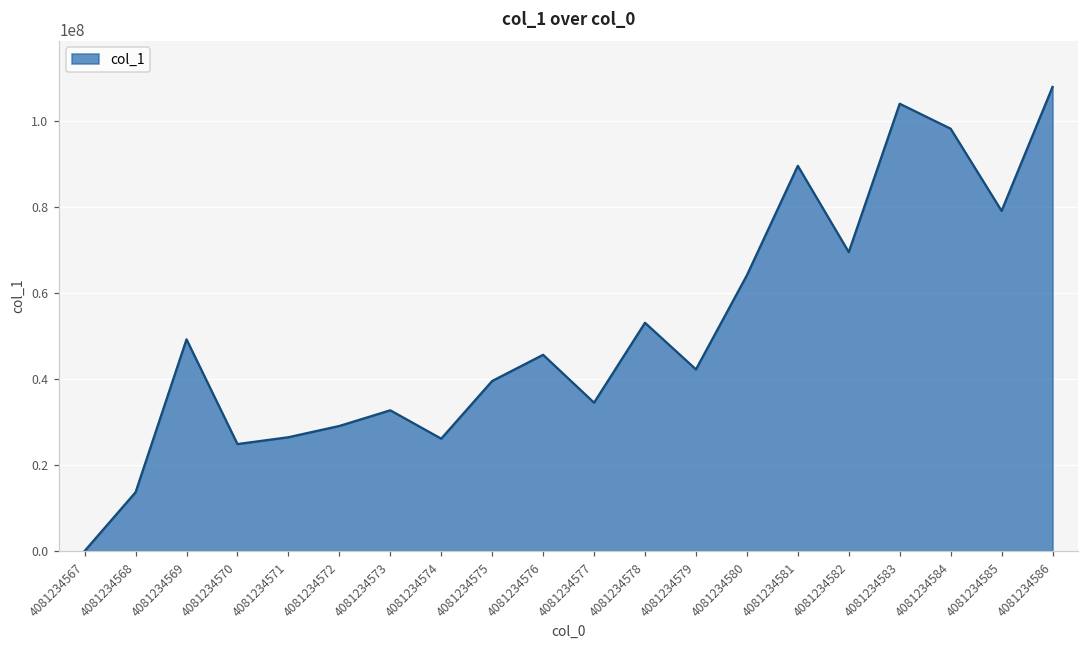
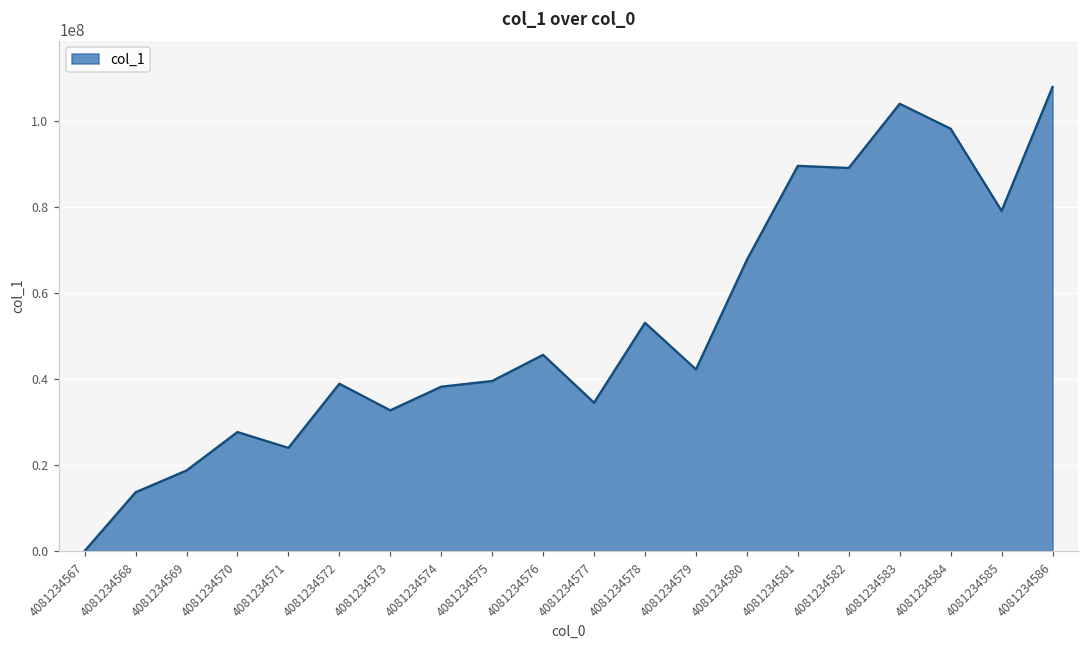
4081234569: 49000000 -> 19000000
4081234570: 25000000 -> 28000000
4081234571: 26000000 -> 24000000
4081234572: 29000000 -> 39000000
4081234574: 26000000 -> 38000000
4081234580: 64000000 -> 68000000
4081234582: 70000000 -> 89000000
